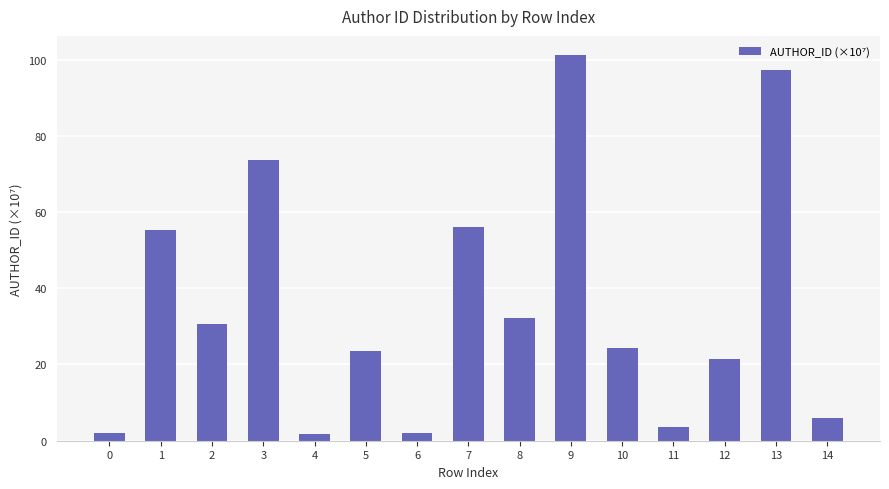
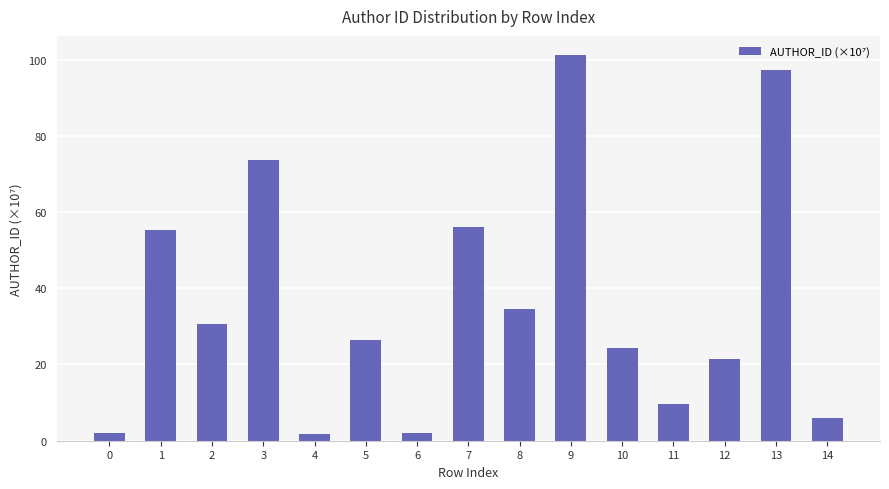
5: 24 -> 26
8: 32 -> 35
11: 4 -> 10
